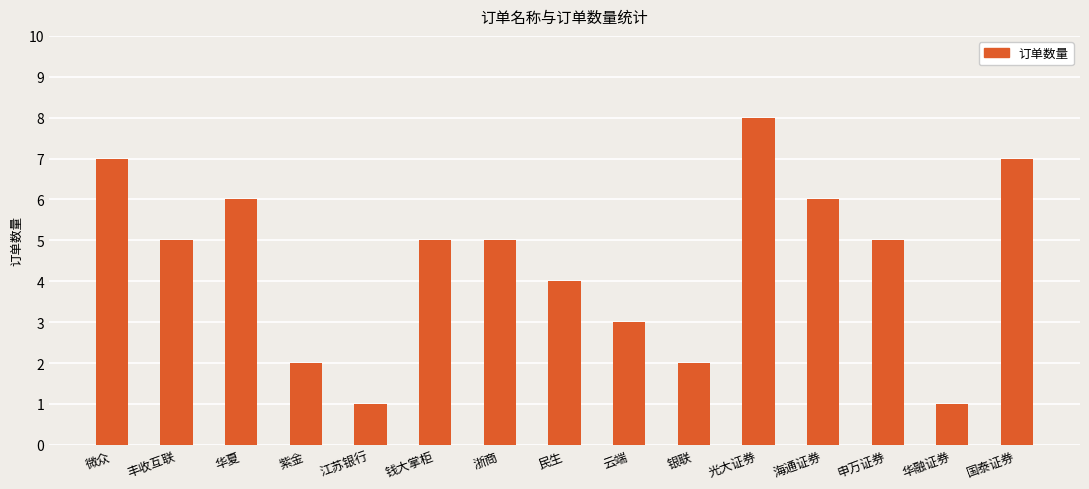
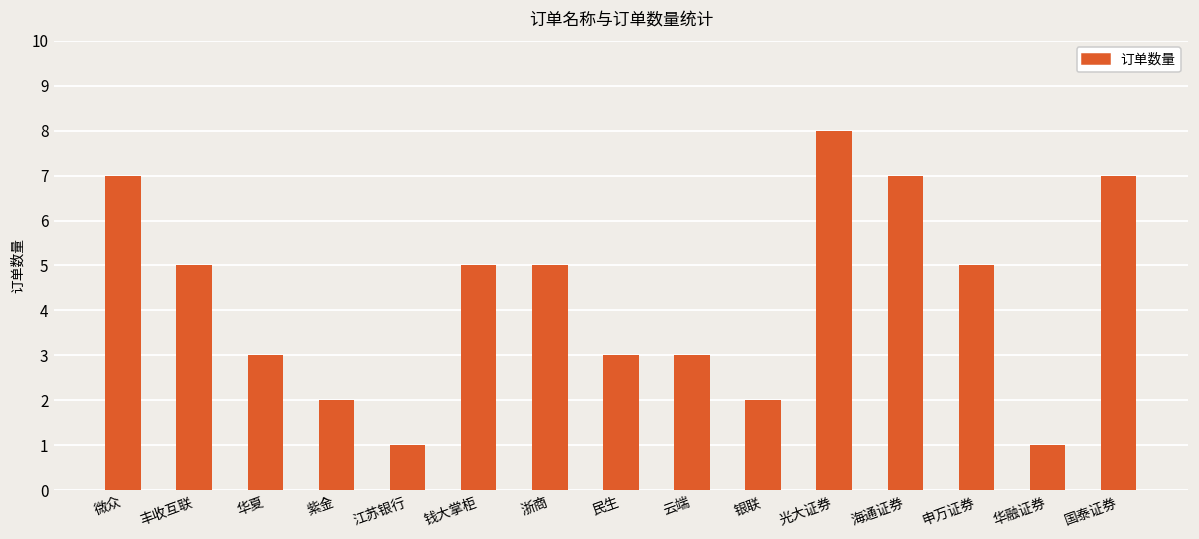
华夏: 6 -> 3
民生: 4 -> 3
海通证券: 6 -> 7
